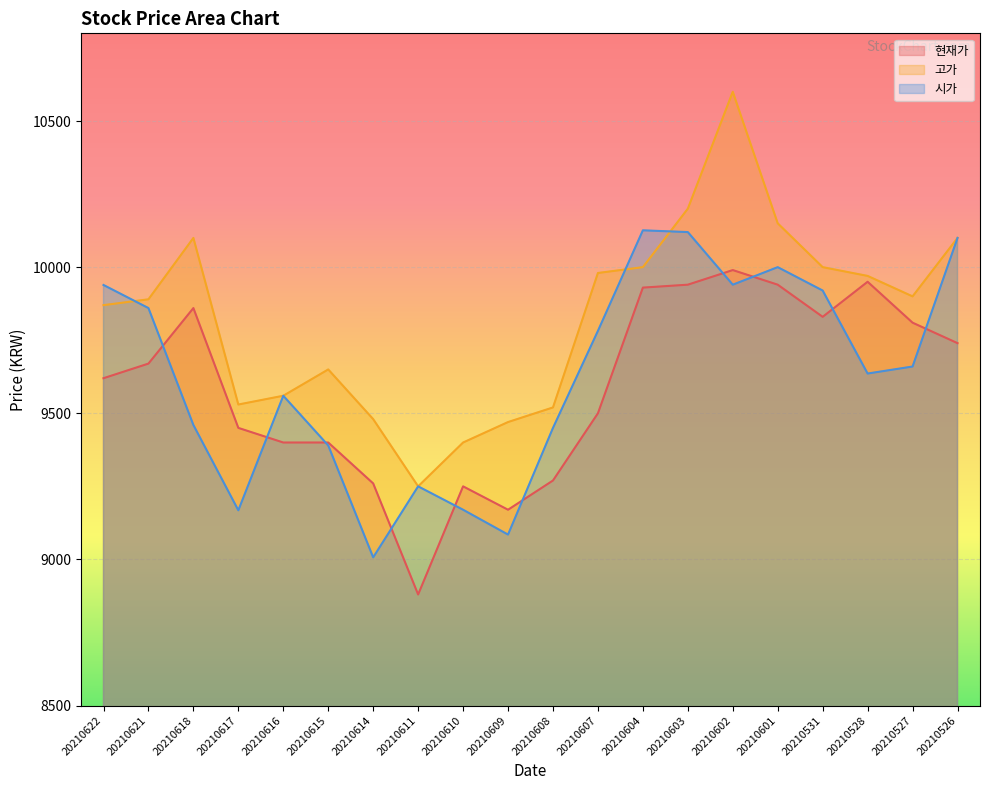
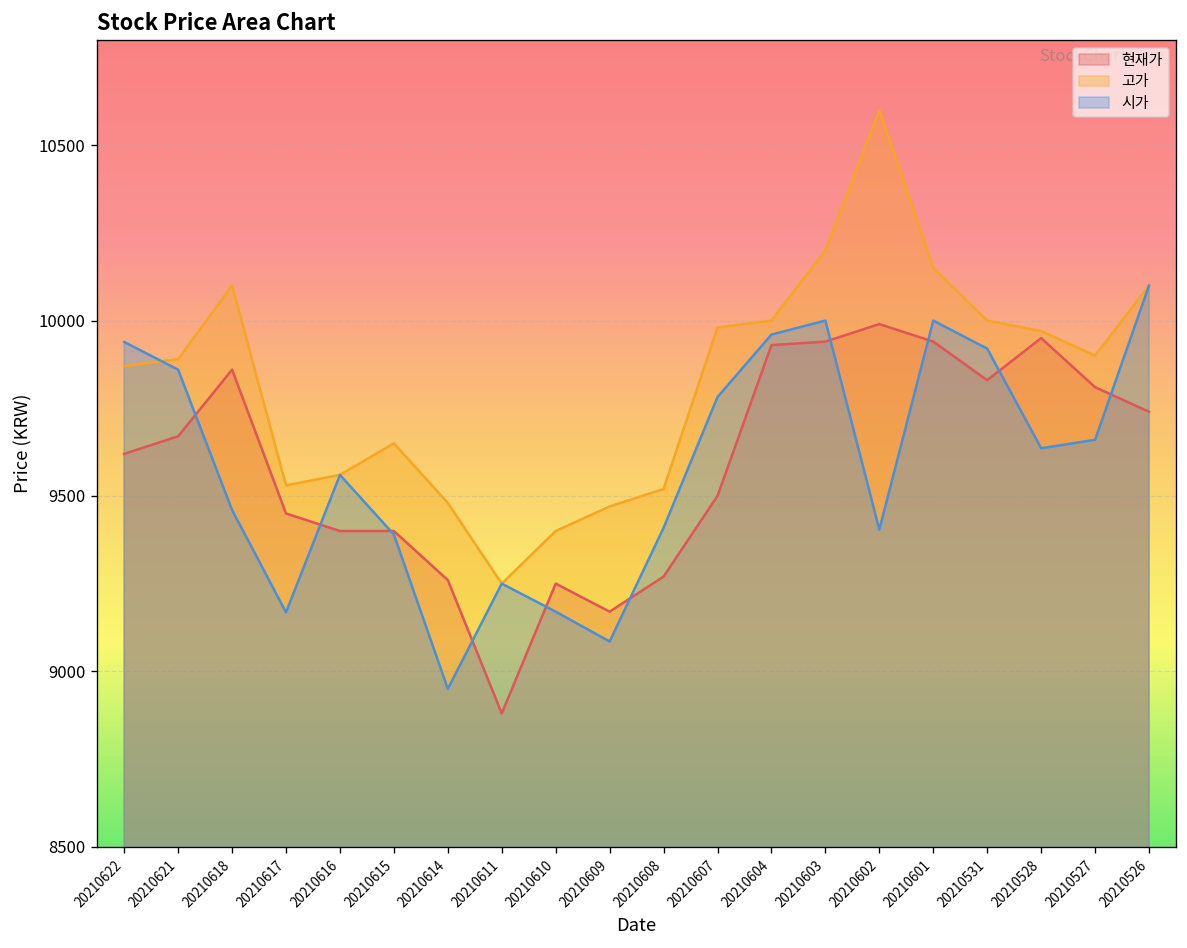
시가, 20210614: 9010 -> 8950
시가, 20210608: 9450 -> 9410
시가, 20210604: 10130 -> 9960
시가, 20210603: 10120 -> 10000
시가, 20210602: 9940 -> 9400
